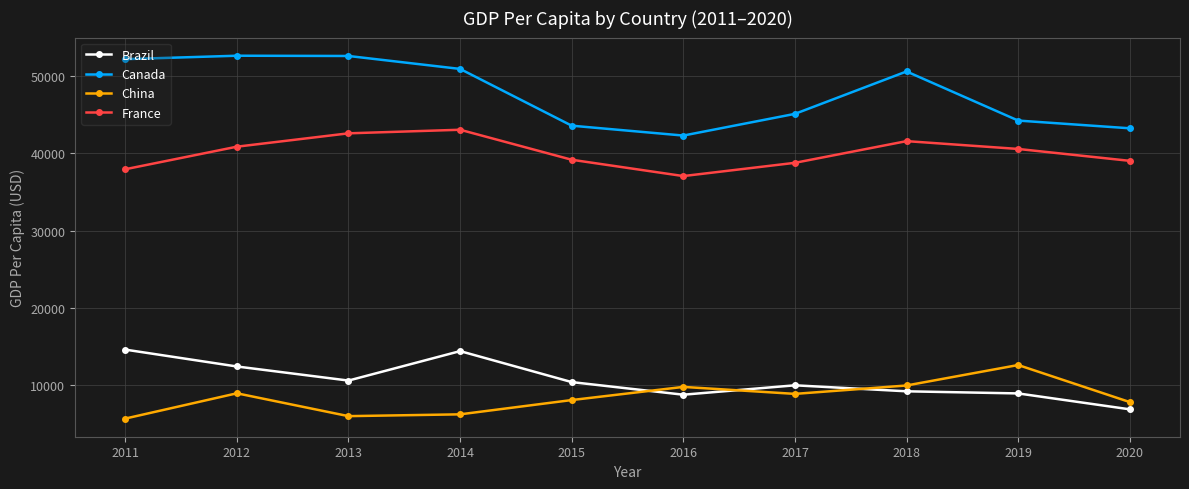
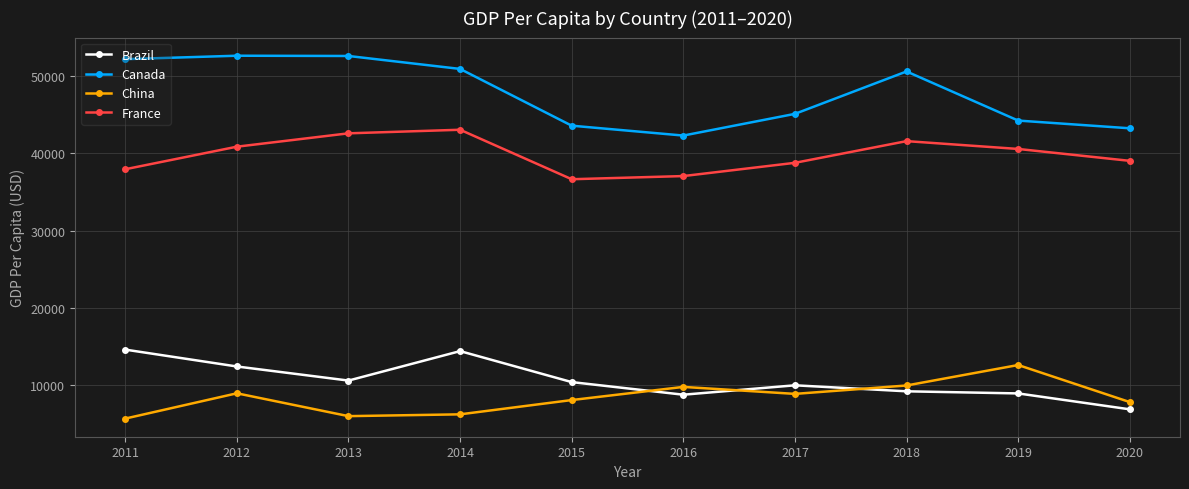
France, 2015: 39000 -> 37000
